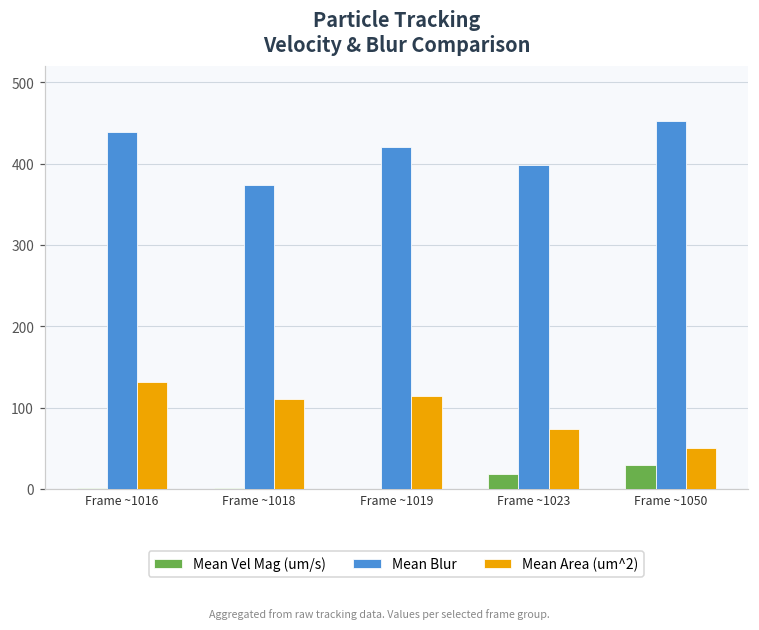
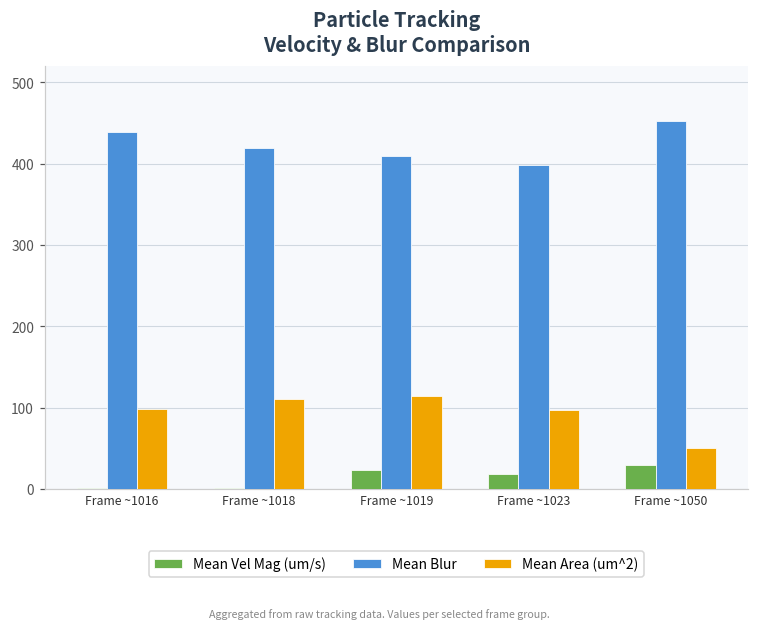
Mean Area (um^2), Frame ~1016: 130 -> 100
Mean Blur, Frame ~1018: 370 -> 420
Mean Vel Mag (um/s), Frame ~1019: 0 -> 20
Mean Blur, Frame ~1019: 420 -> 410
Mean Area (um^2), Frame ~1023: 70 -> 100
